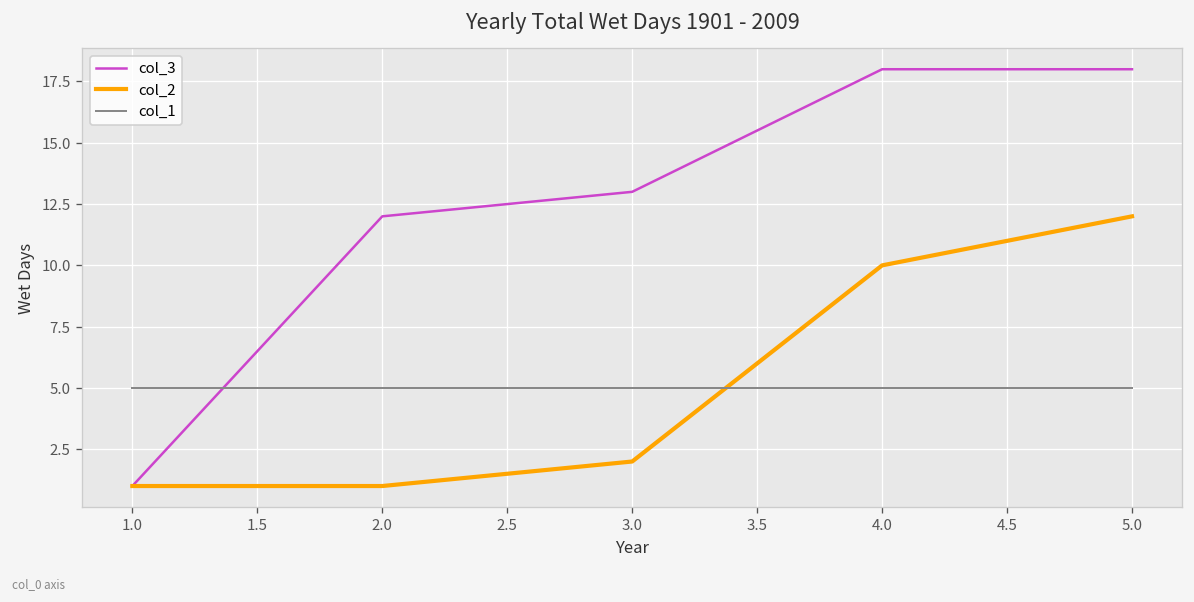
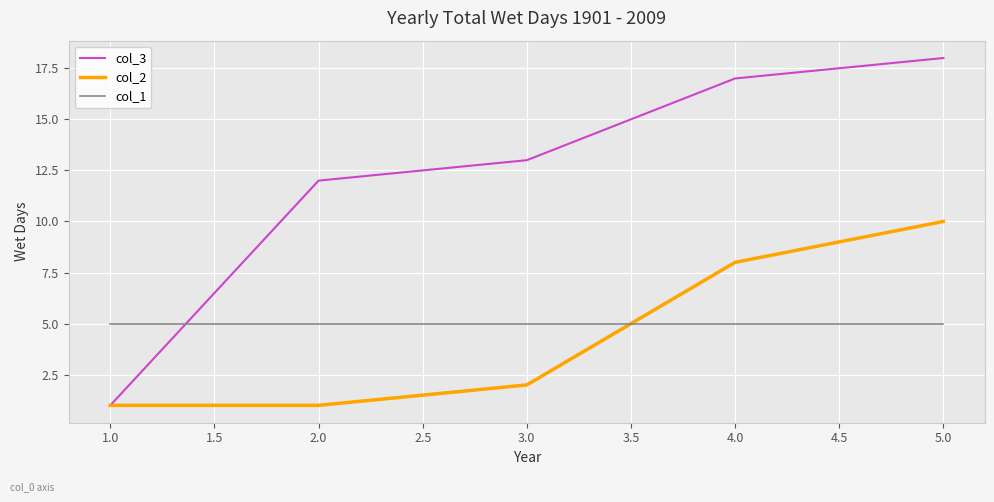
col_3, 4.0: 18 -> 17
col_2, 4.0: 10 -> 8
col_2, 5.0: 12 -> 10
